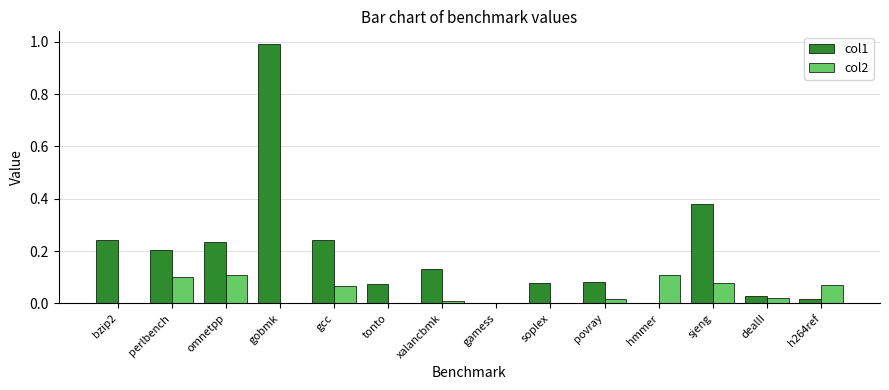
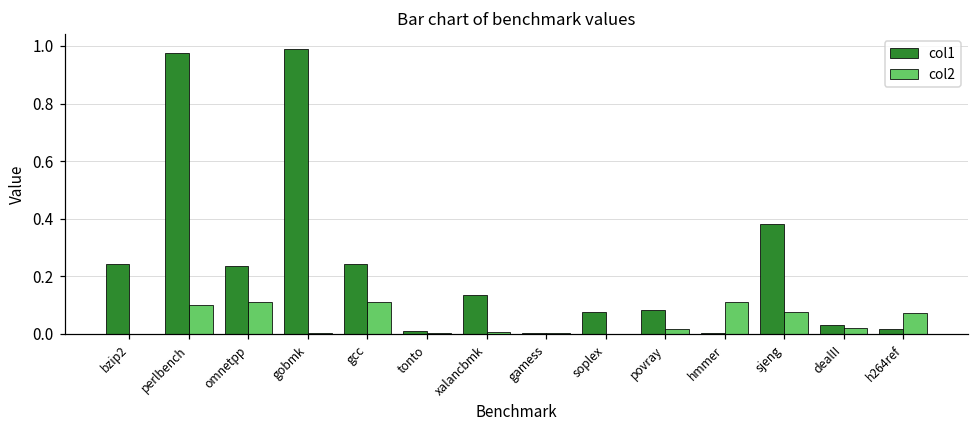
col1, perlbench: 0.20 -> 0.98
col2, gcc: 0.07 -> 0.11
col1, tonto: 0.07 -> 0.01
